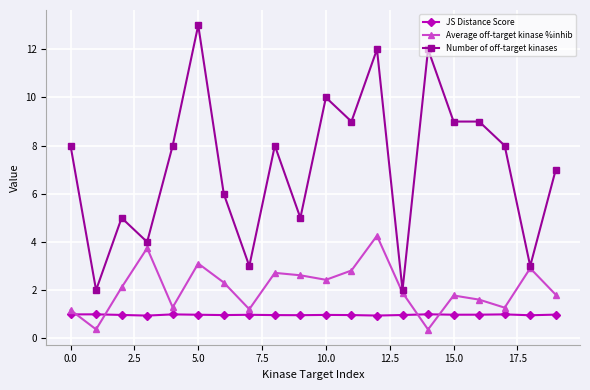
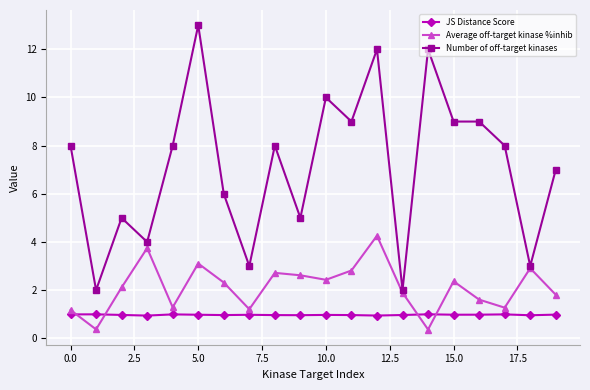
Average off-target kinase %inhib, 15.0: 1.8 -> 2.4
